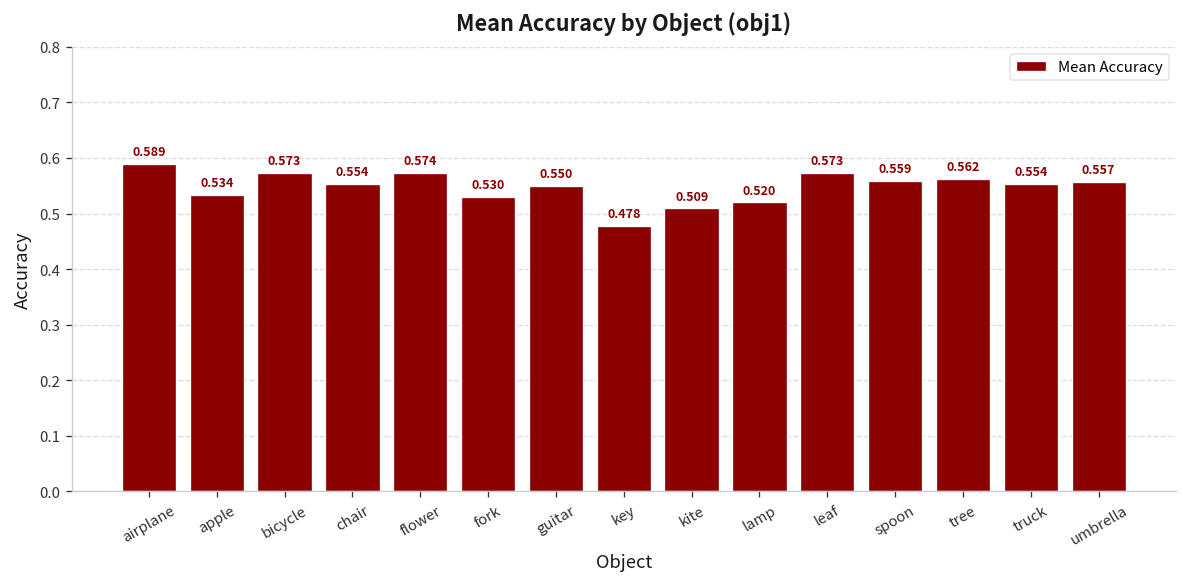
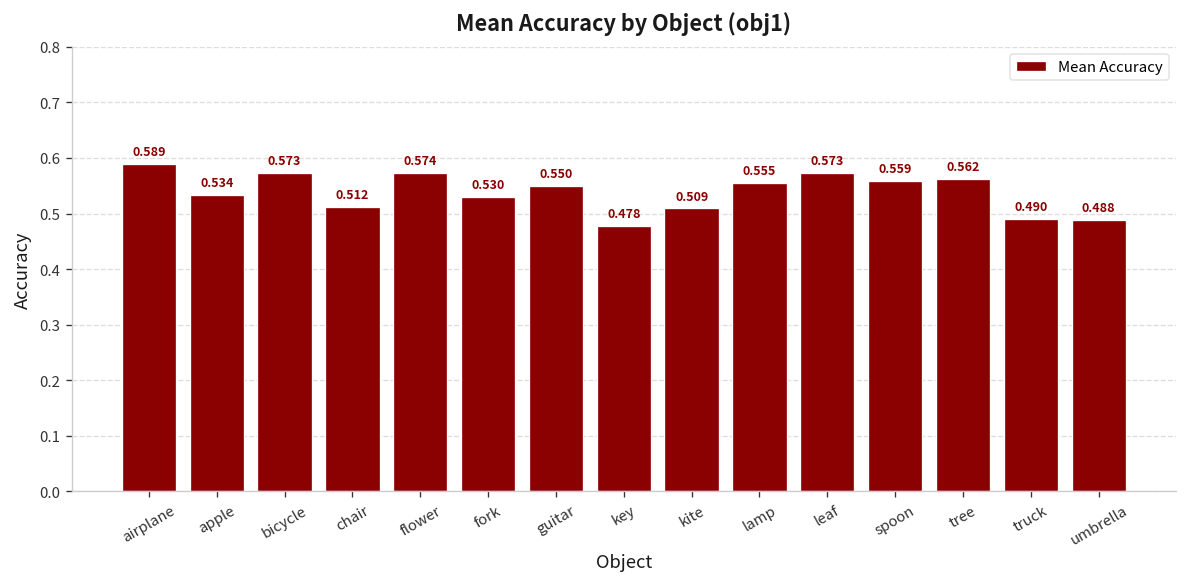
chair: 0.554 -> 0.512
lamp: 0.520 -> 0.555
truck: 0.554 -> 0.490
umbrella: 0.557 -> 0.488
